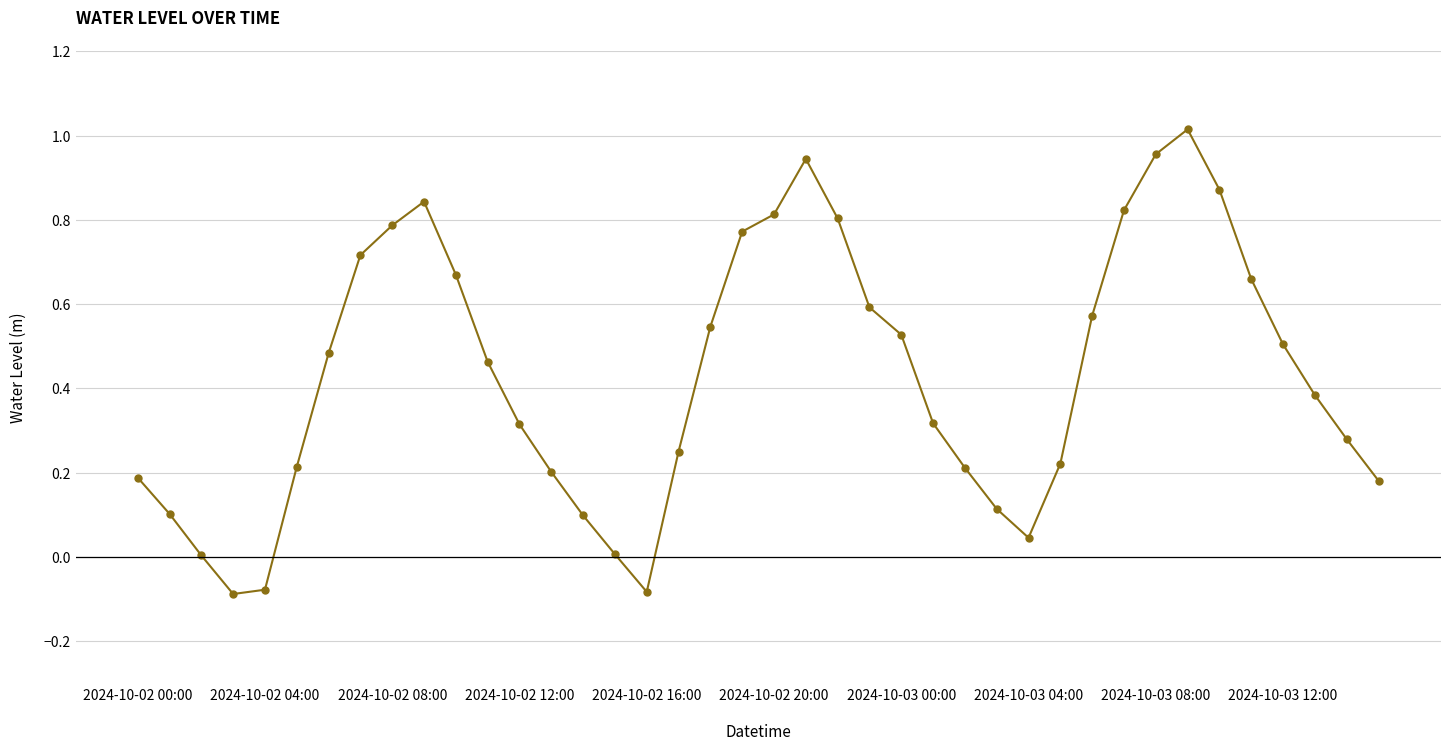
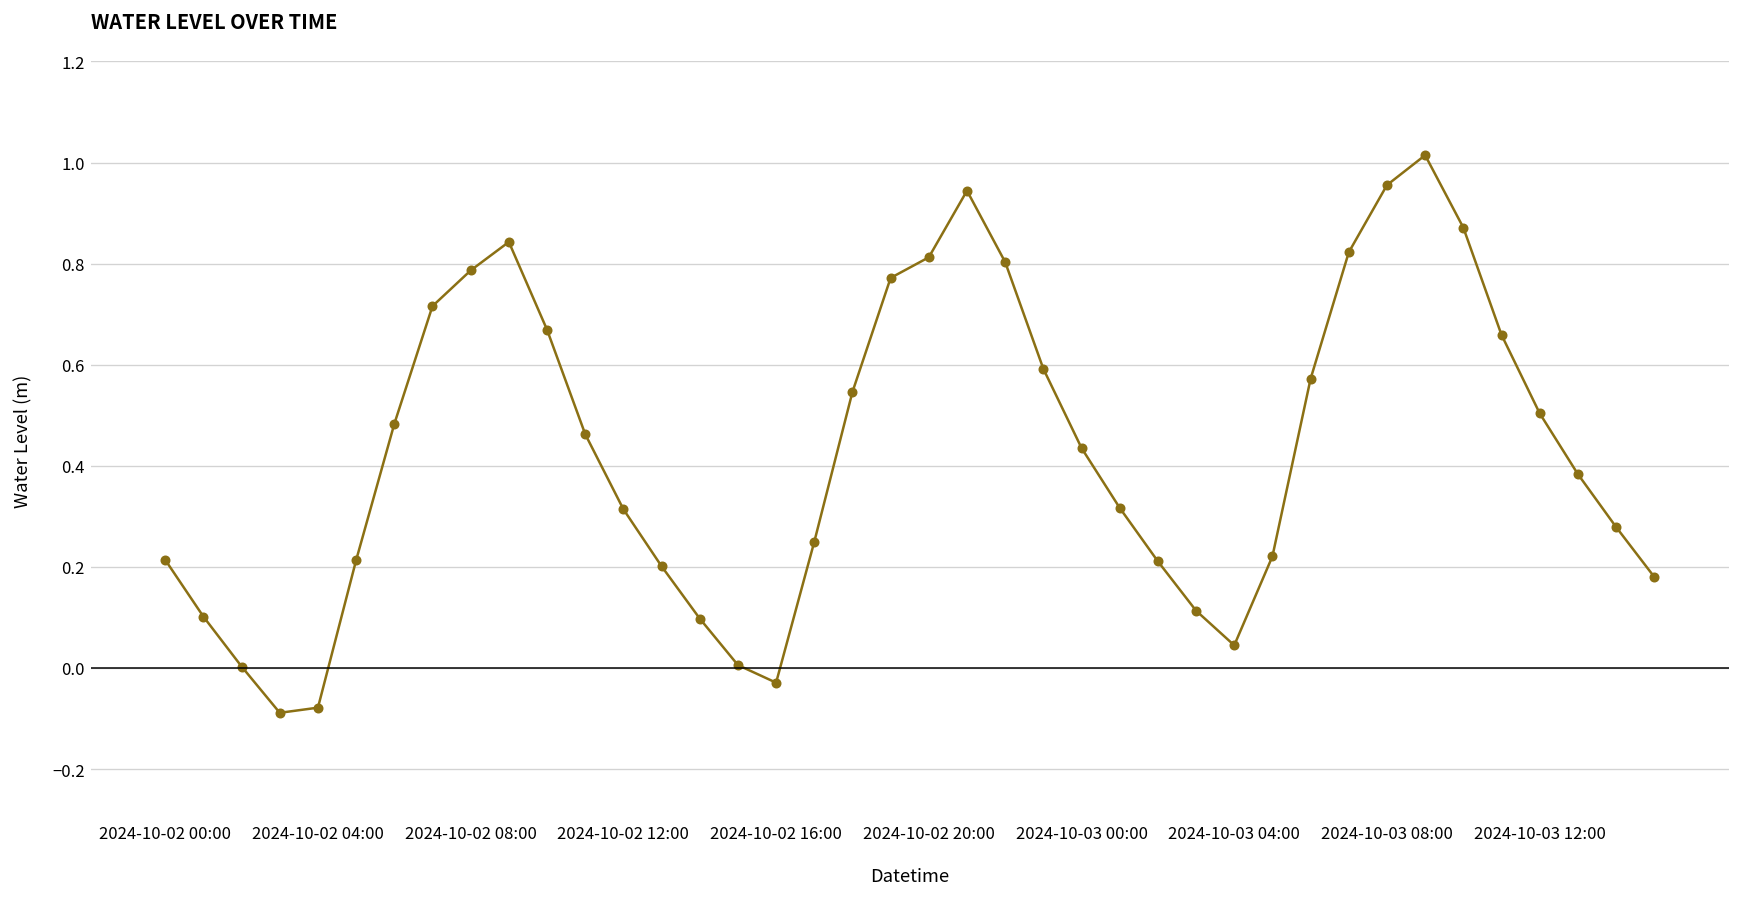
2024-10-02 00:00: 0.19 -> 0.21
2024-10-02 16:00: -0.08 -> -0.03
2024-10-03 00:00: 0.53 -> 0.44
